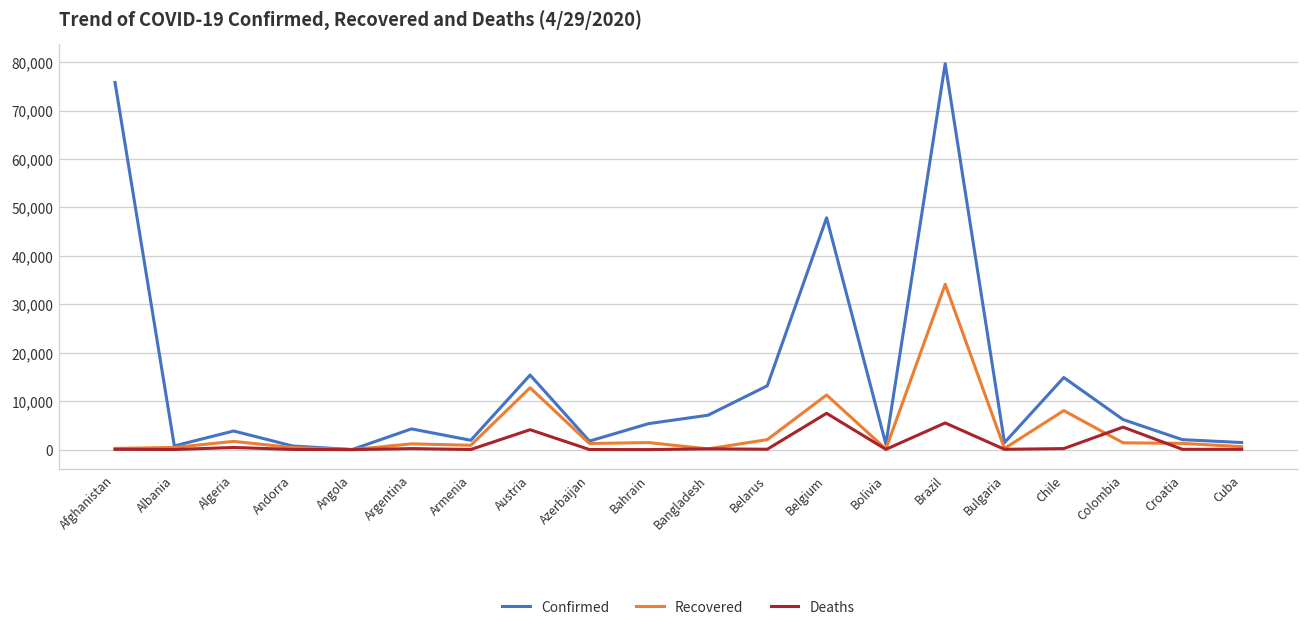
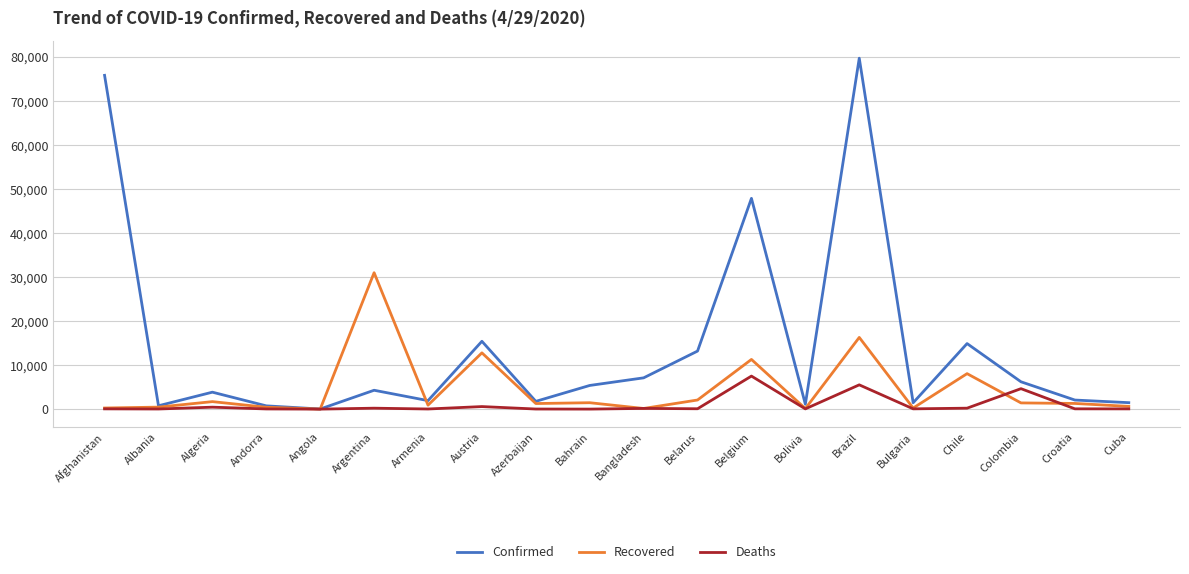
Recovered, Argentina: 1,000 -> 31,000
Deaths, Austria: 4,000 -> 1,000
Recovered, Brazil: 34,000 -> 16,000
